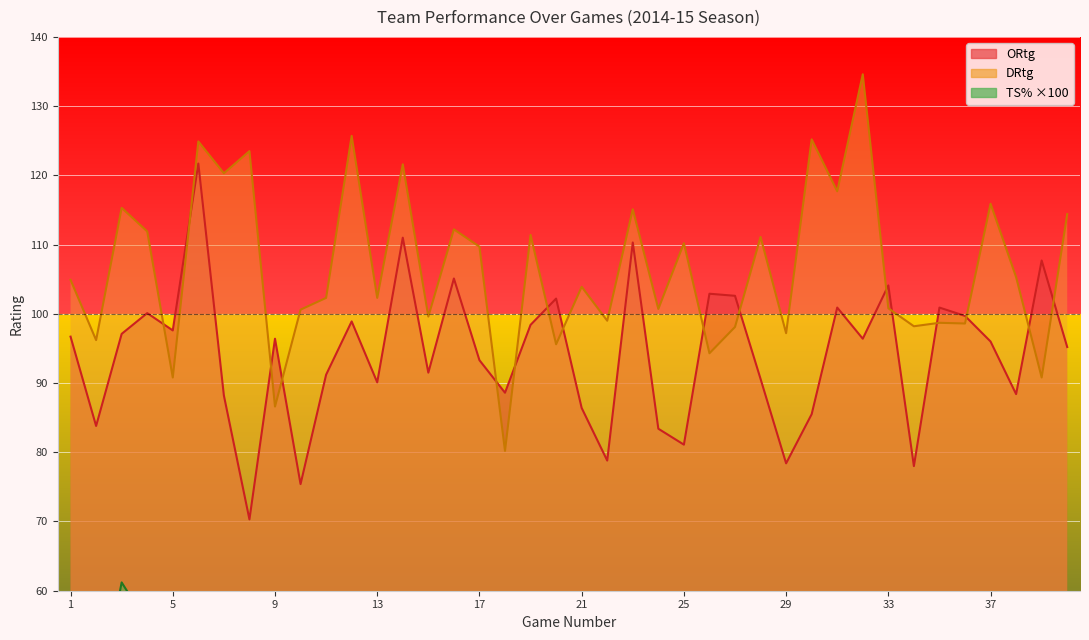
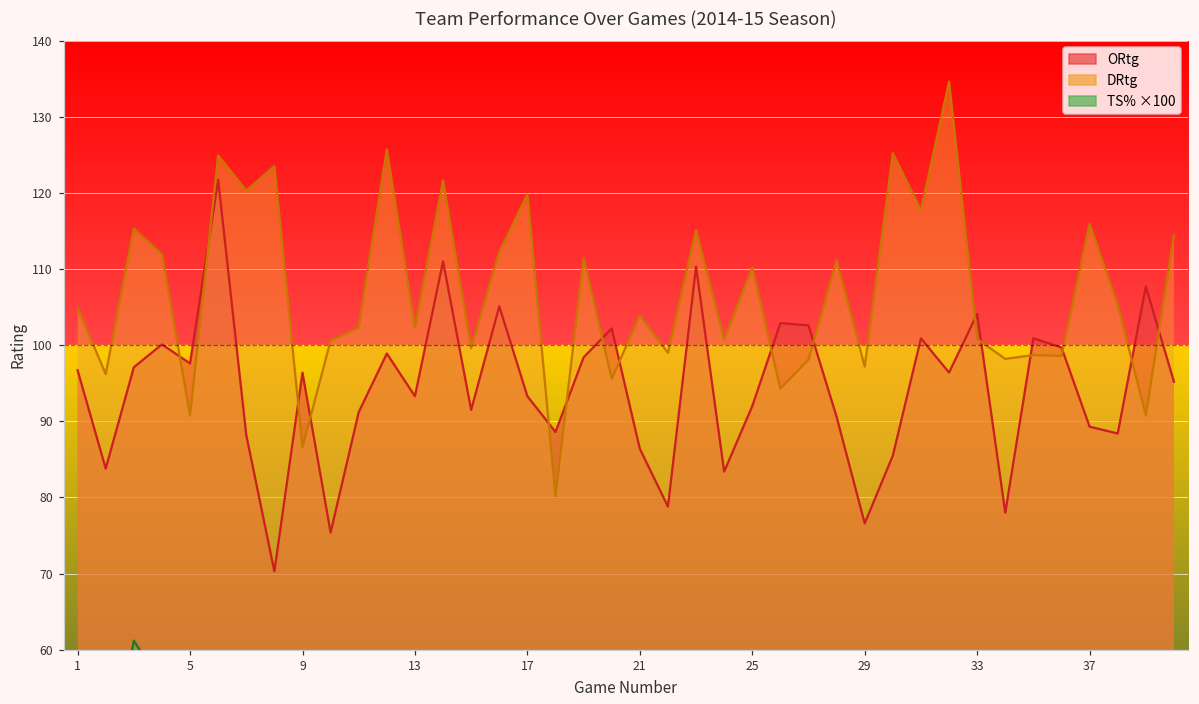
ORtg, 13: 90 -> 93
DRtg, 17: 110 -> 120
ORtg, 25: 81 -> 92
ORtg, 29: 78 -> 77
ORtg, 37: 96 -> 89
